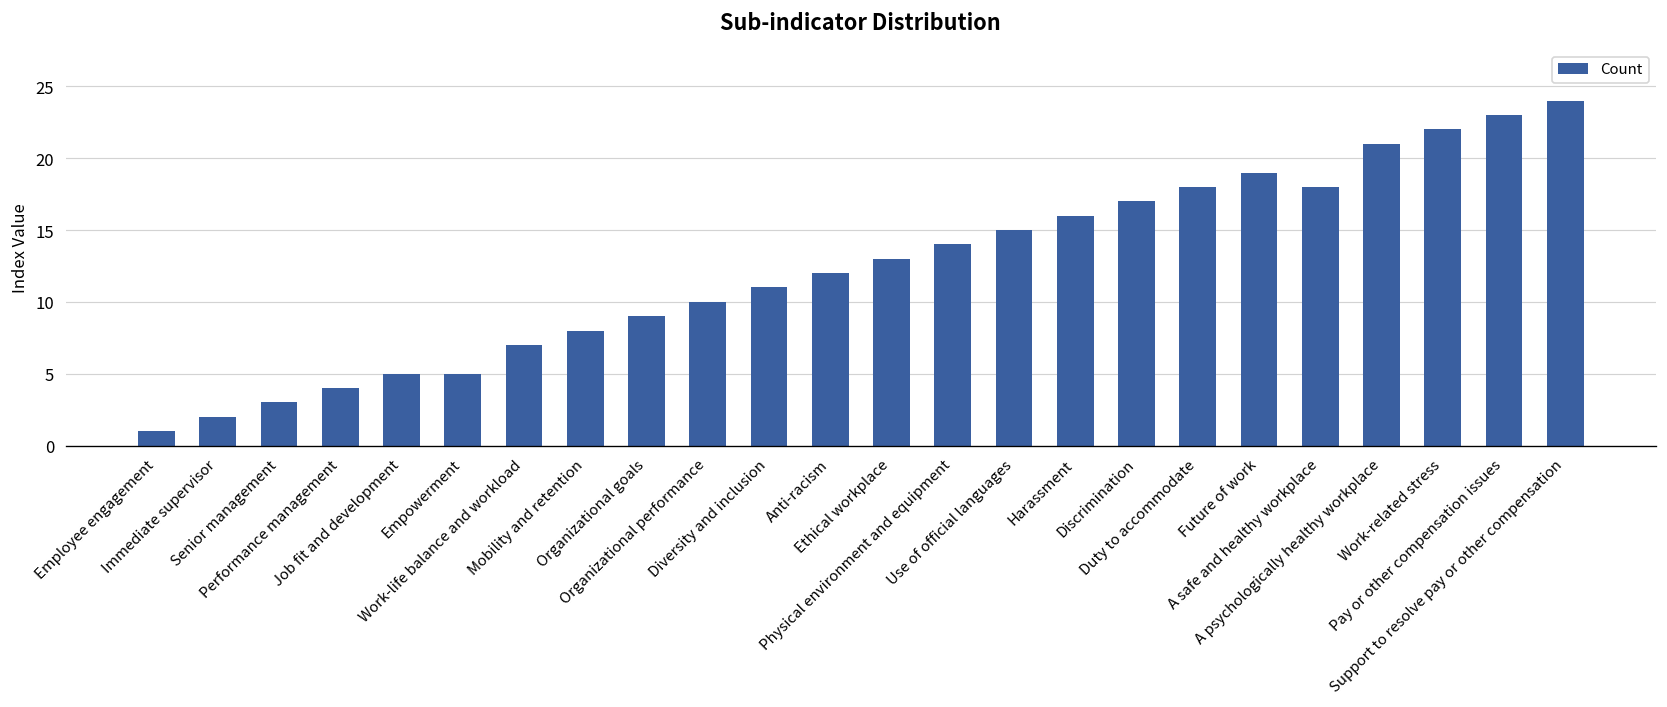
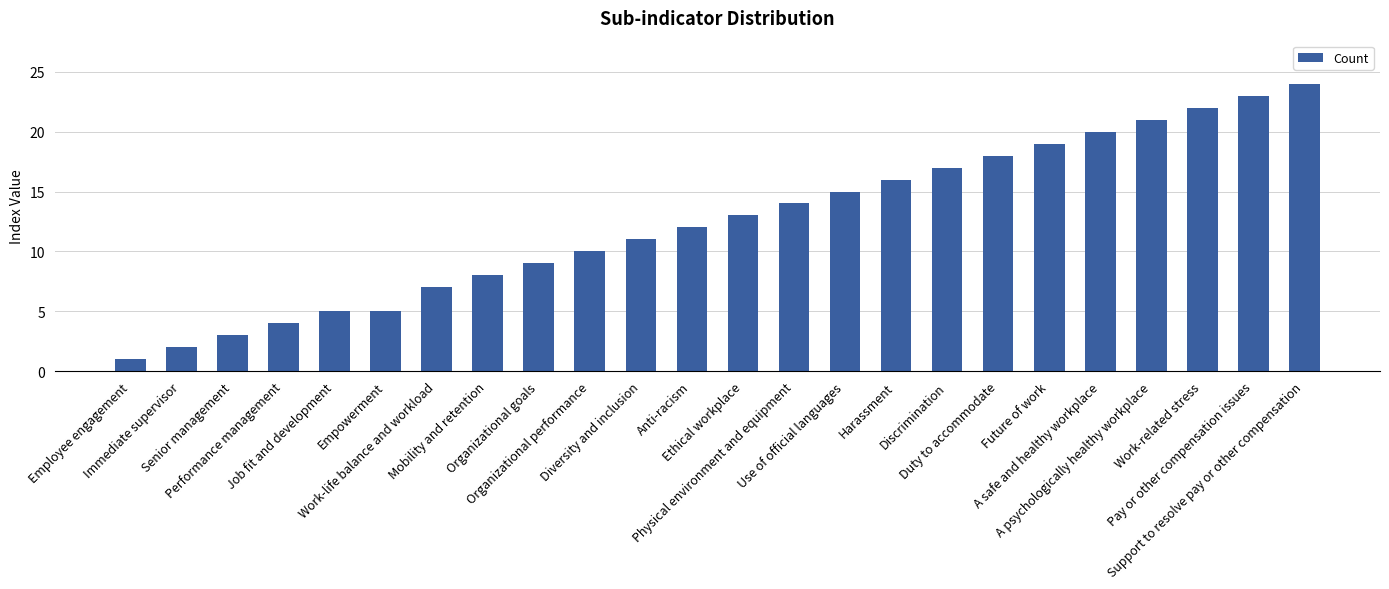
A safe and healthy workplace: 18 -> 20
